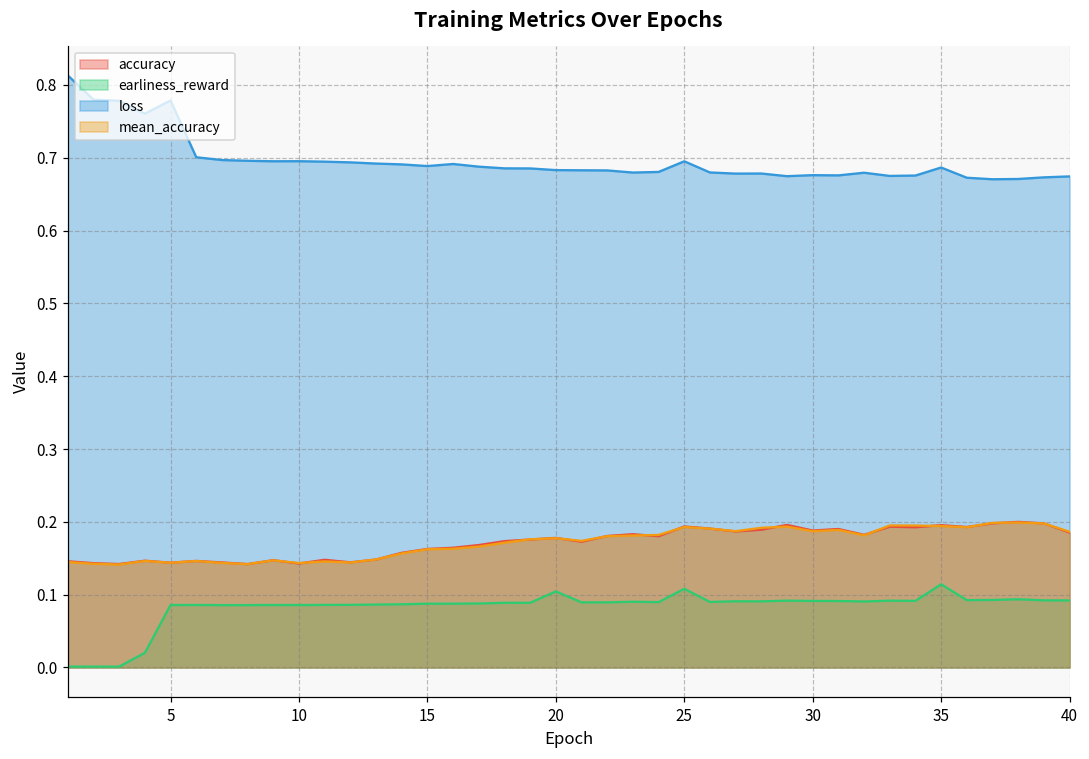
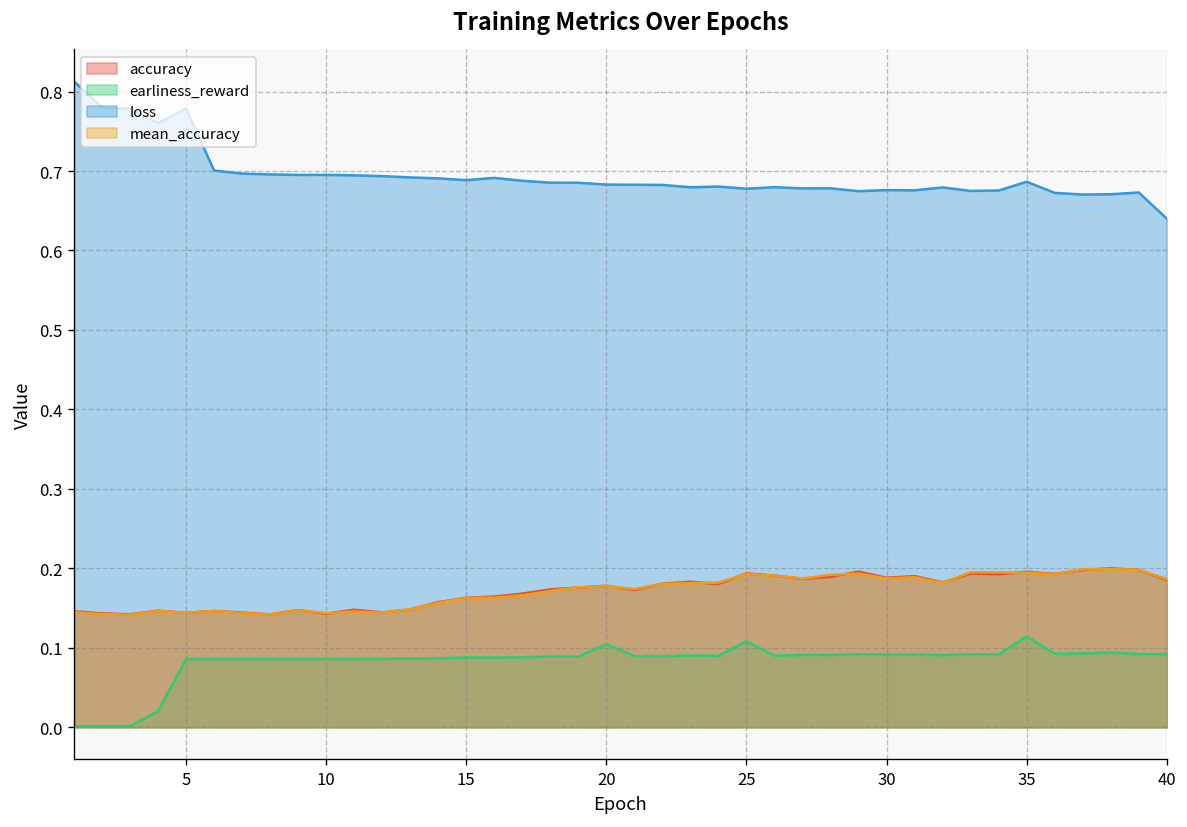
loss, 25: 0.70 -> 0.68
loss, 40: 0.67 -> 0.64
